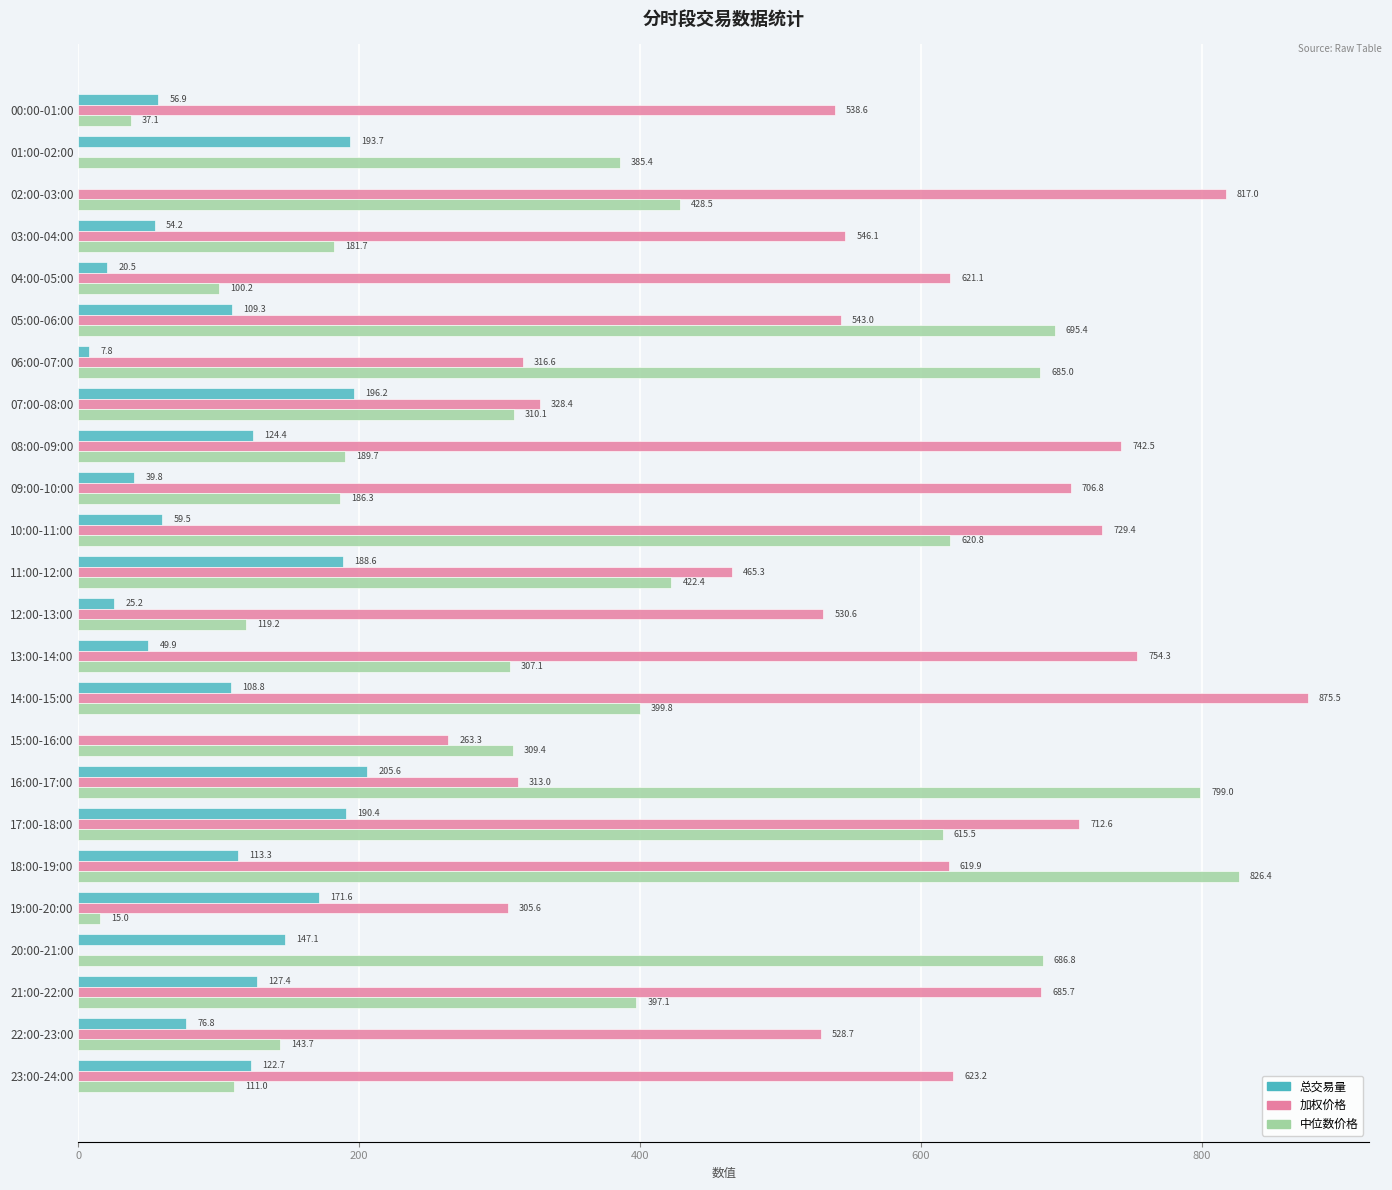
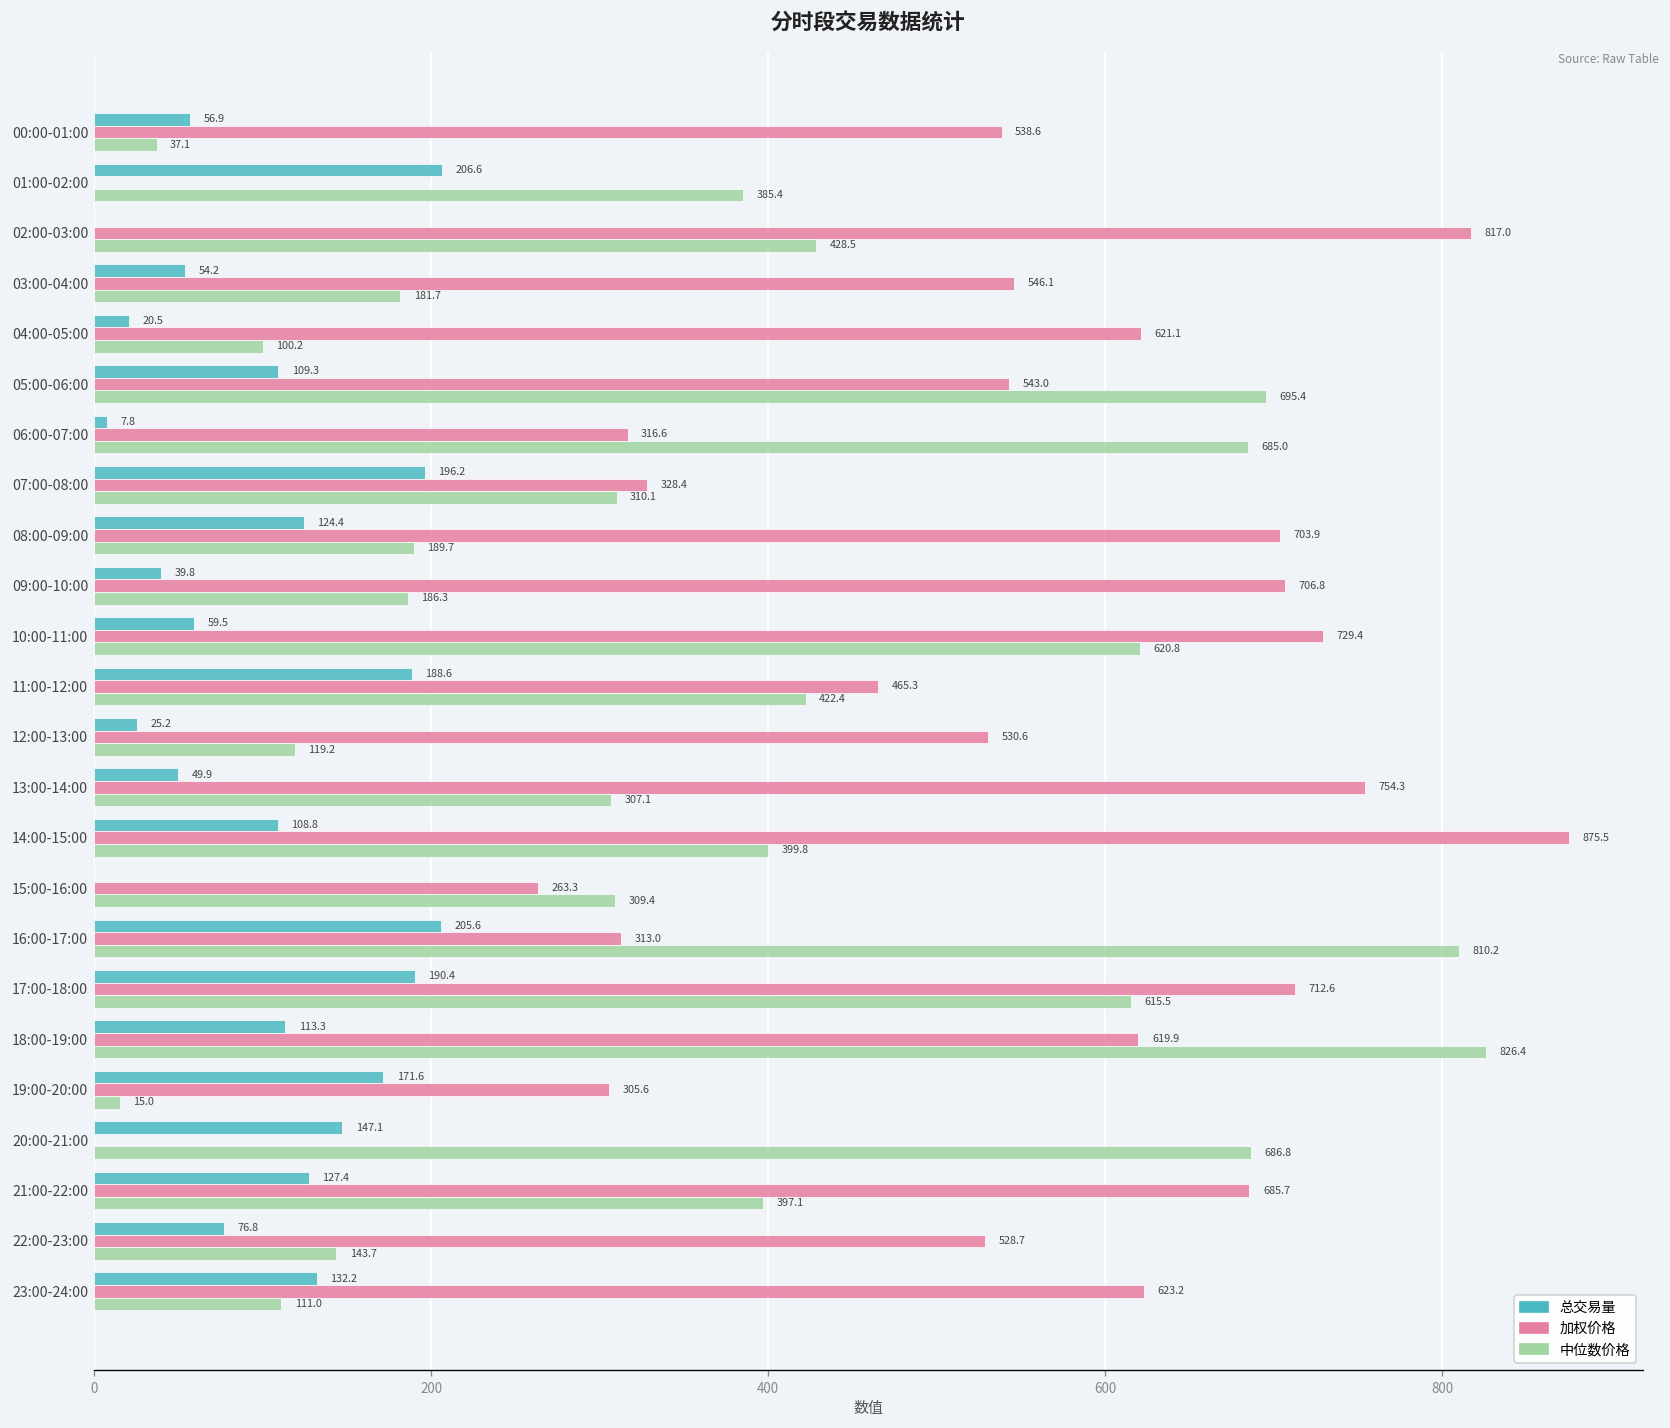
总交易量, 01:00-02:00: 193.7 -> 206.6
加权价格, 08:00-09:00: 742.5 -> 703.9
中位数价格, 16:00-17:00: 799.0 -> 810.2
总交易量, 23:00-24:00: 122.7 -> 132.2
